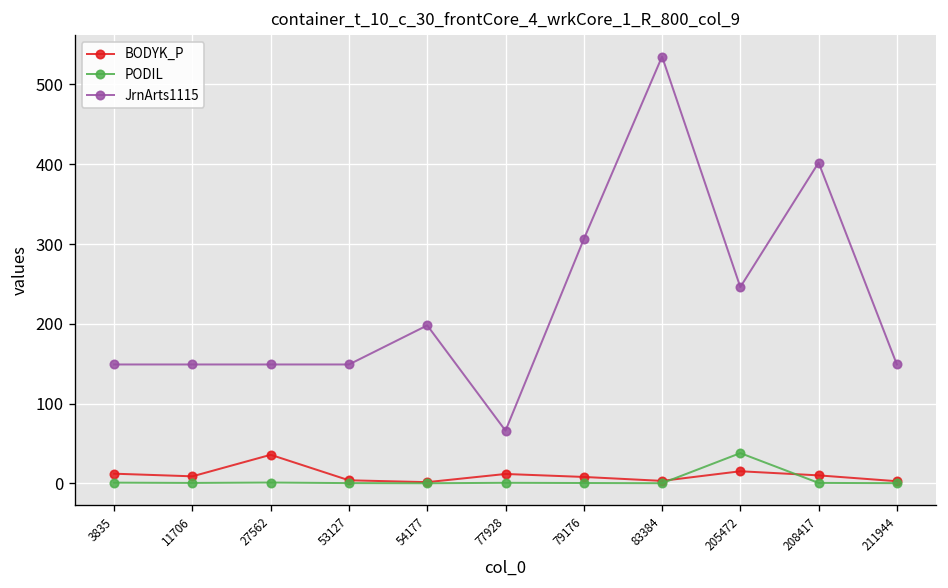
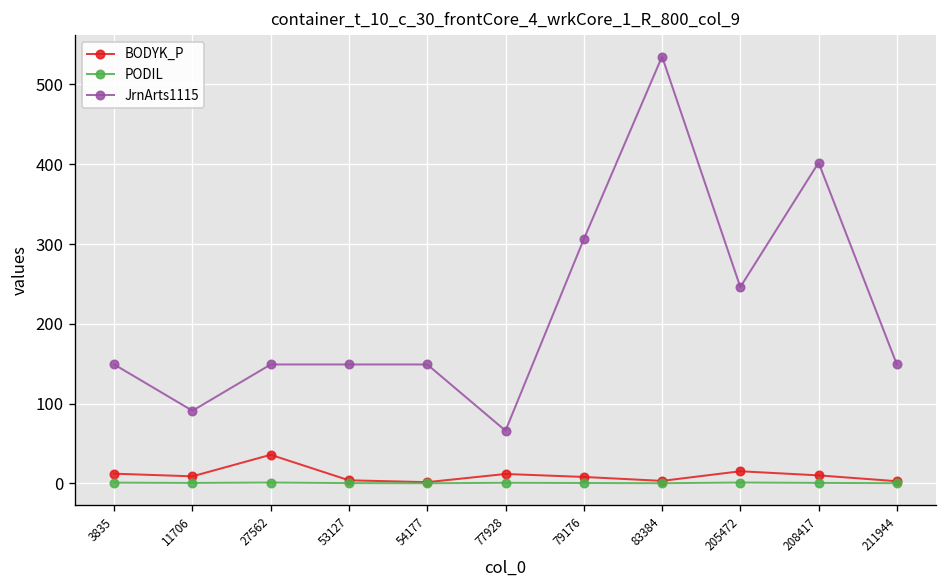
JrnArts1115, 11706: 150 -> 90
JrnArts1115, 54177: 200 -> 150
PODIL, 205472: 40 -> 0
